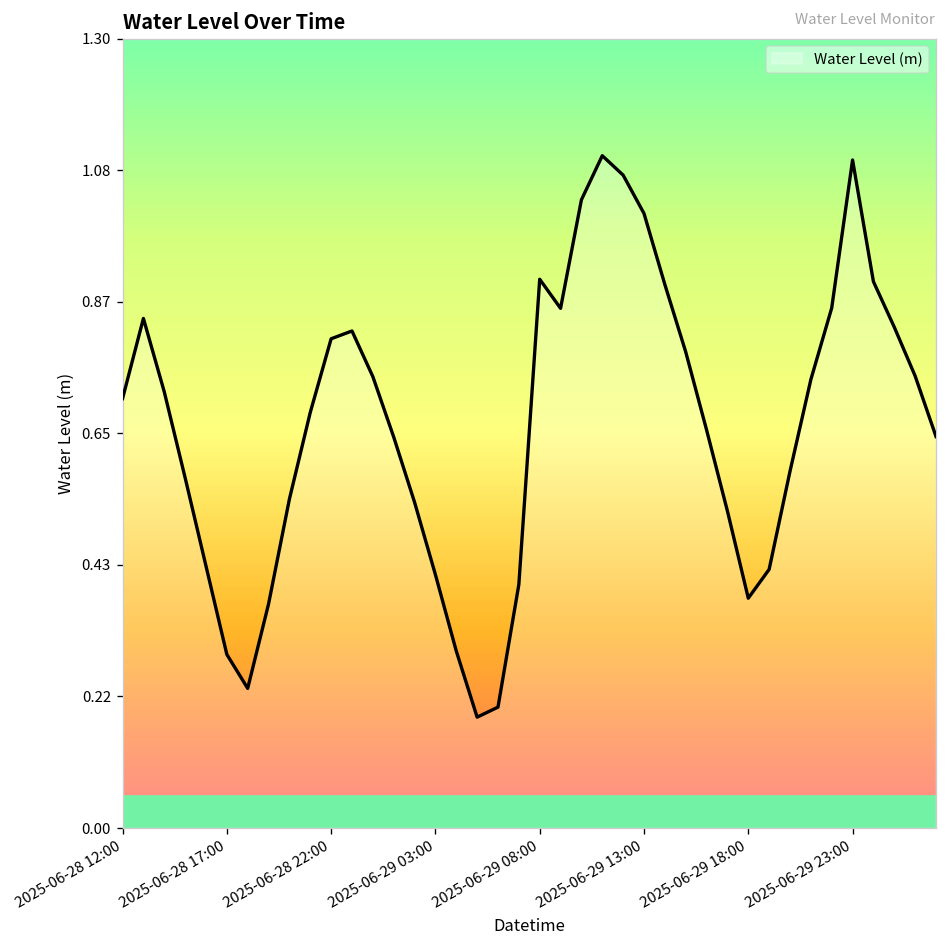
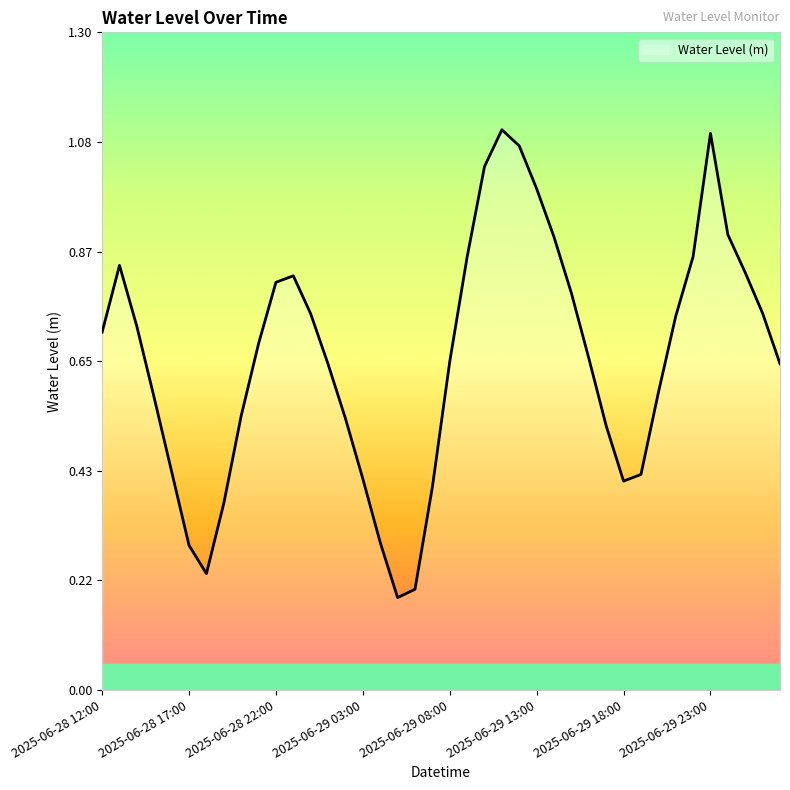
2025-06-29 08:00: 0.90 -> 0.65
2025-06-29 13:00: 1.01 -> 0.99
2025-06-29 18:00: 0.38 -> 0.41
